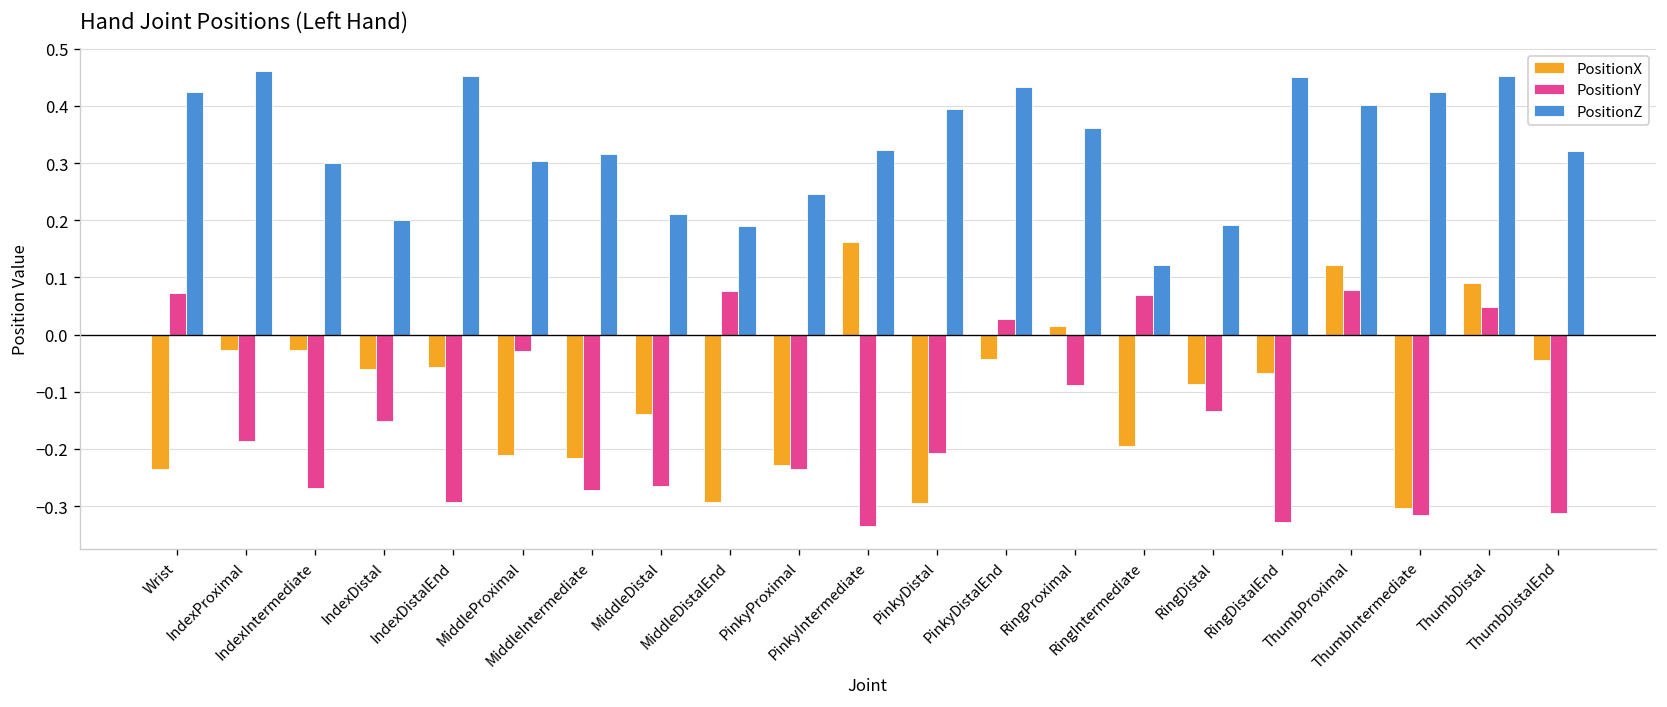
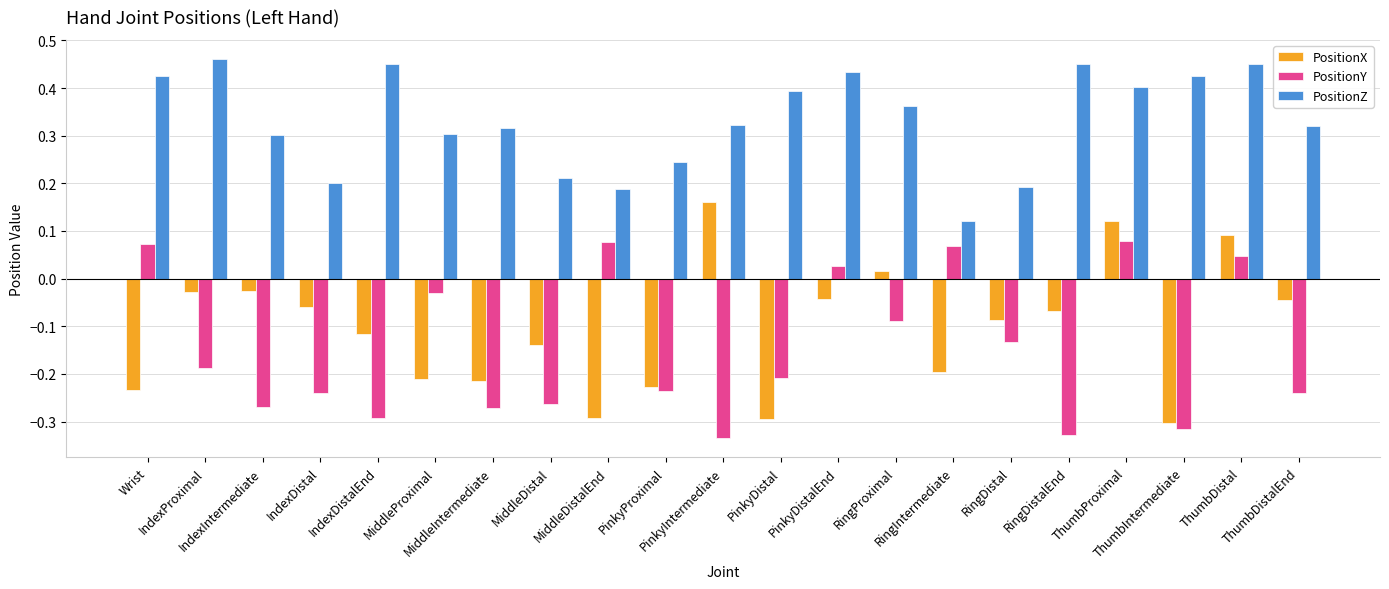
PositionY, IndexDistal: -0.15 -> -0.24
PositionX, IndexDistalEnd: -0.06 -> -0.12
PositionY, ThumbDistalEnd: -0.31 -> -0.24
